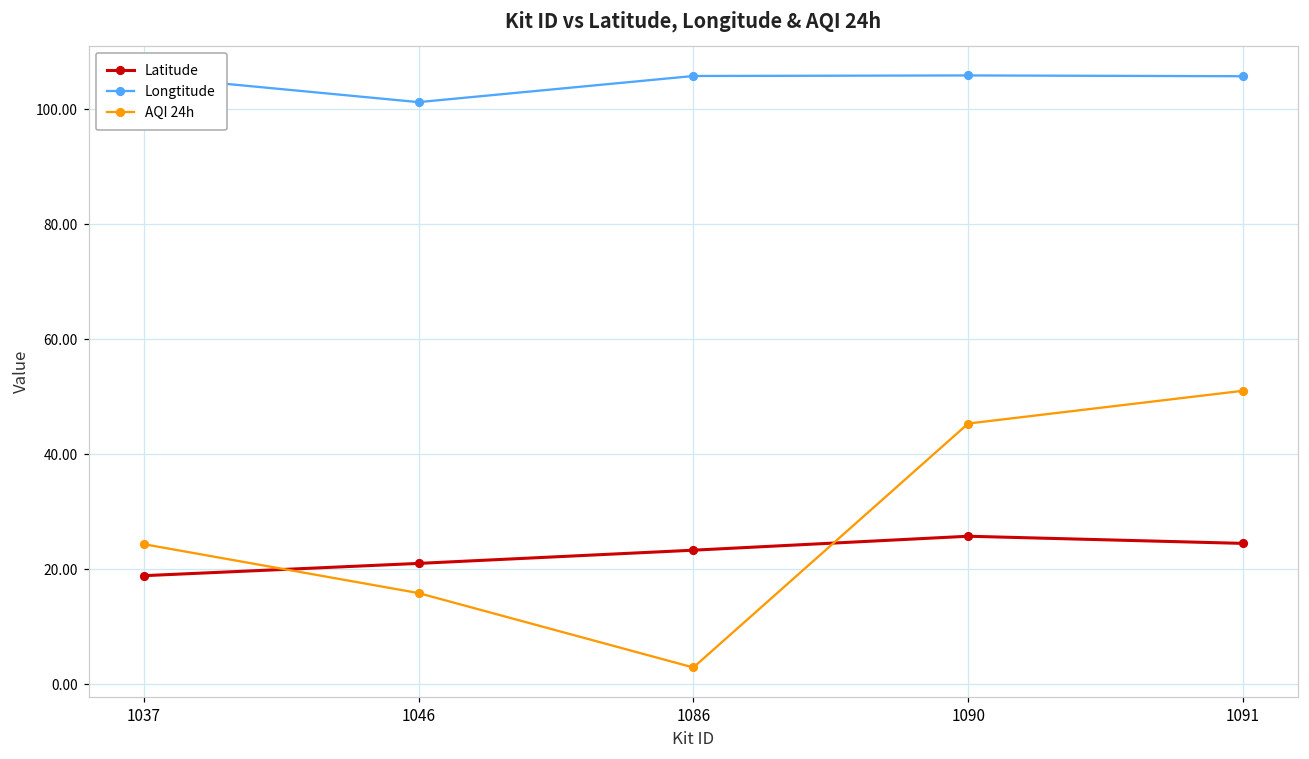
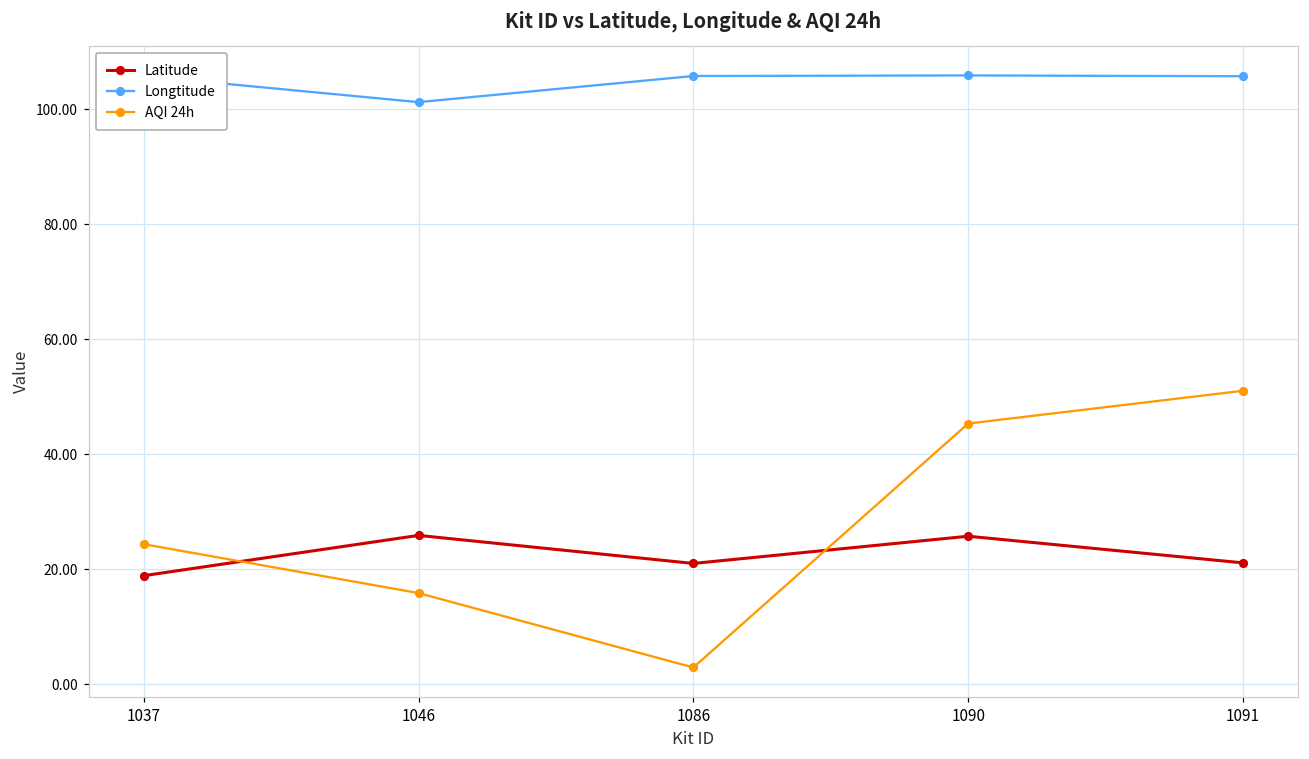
Latitude, 1046: 21 -> 26
Latitude, 1086: 23 -> 21
Latitude, 1091: 25 -> 21
